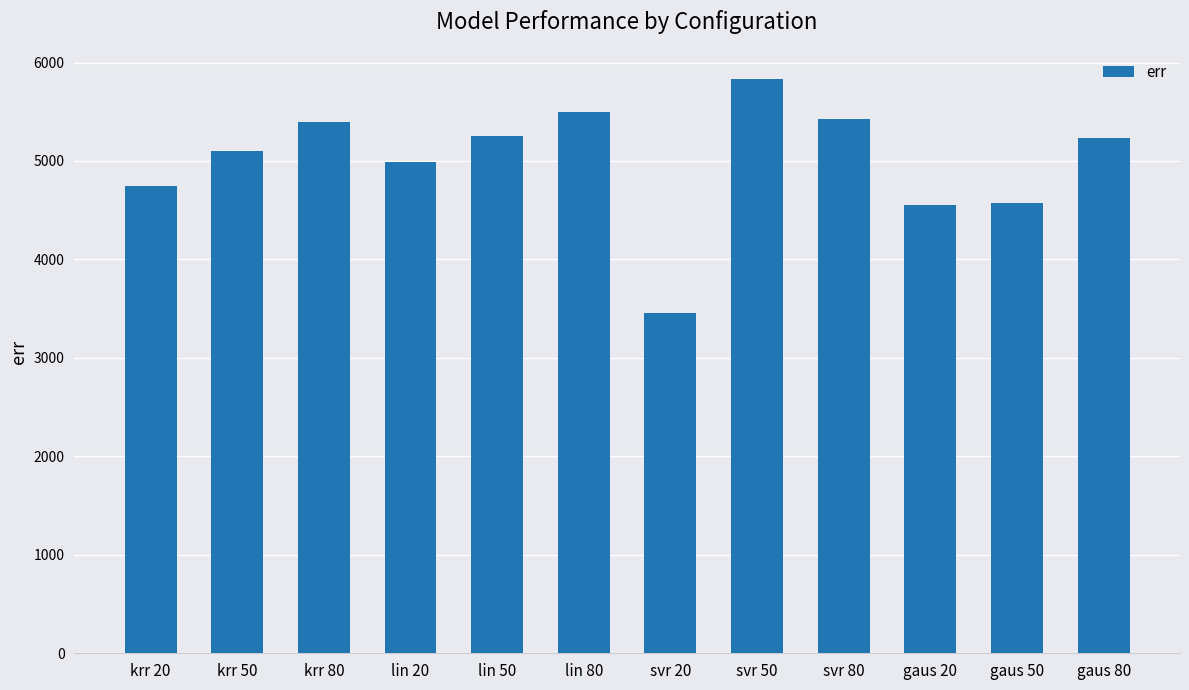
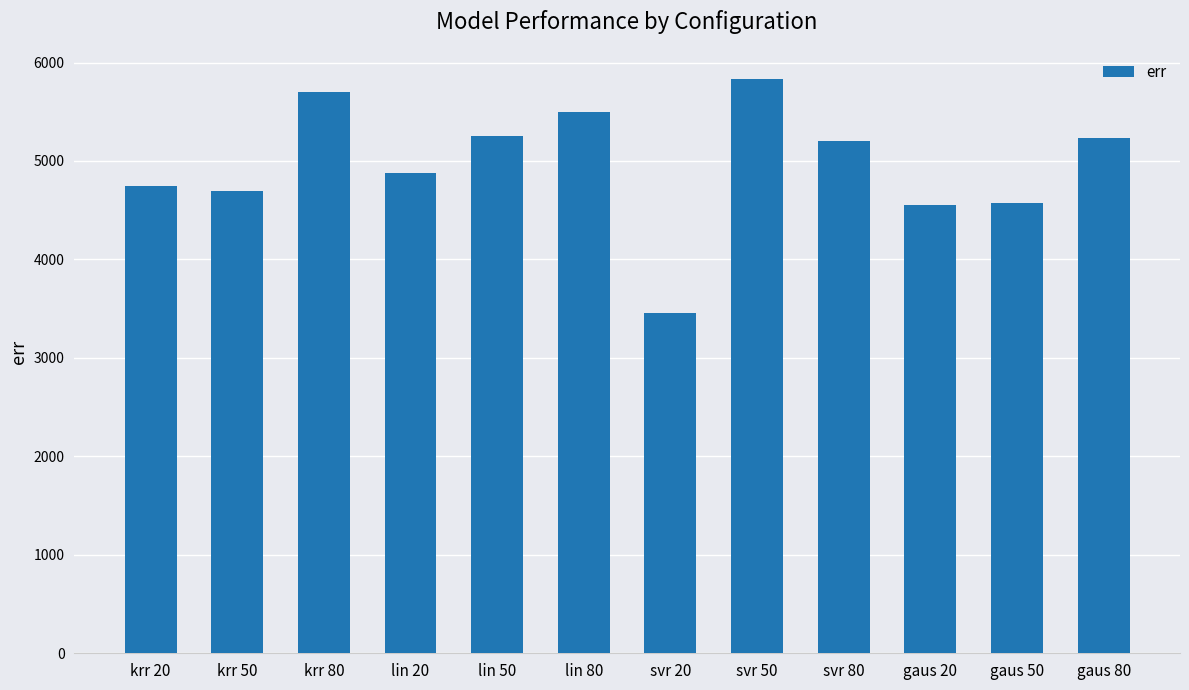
krr 50: 5100 -> 4700
krr 80: 5400 -> 5700
lin 20: 5000 -> 4900
svr 80: 5400 -> 5200
